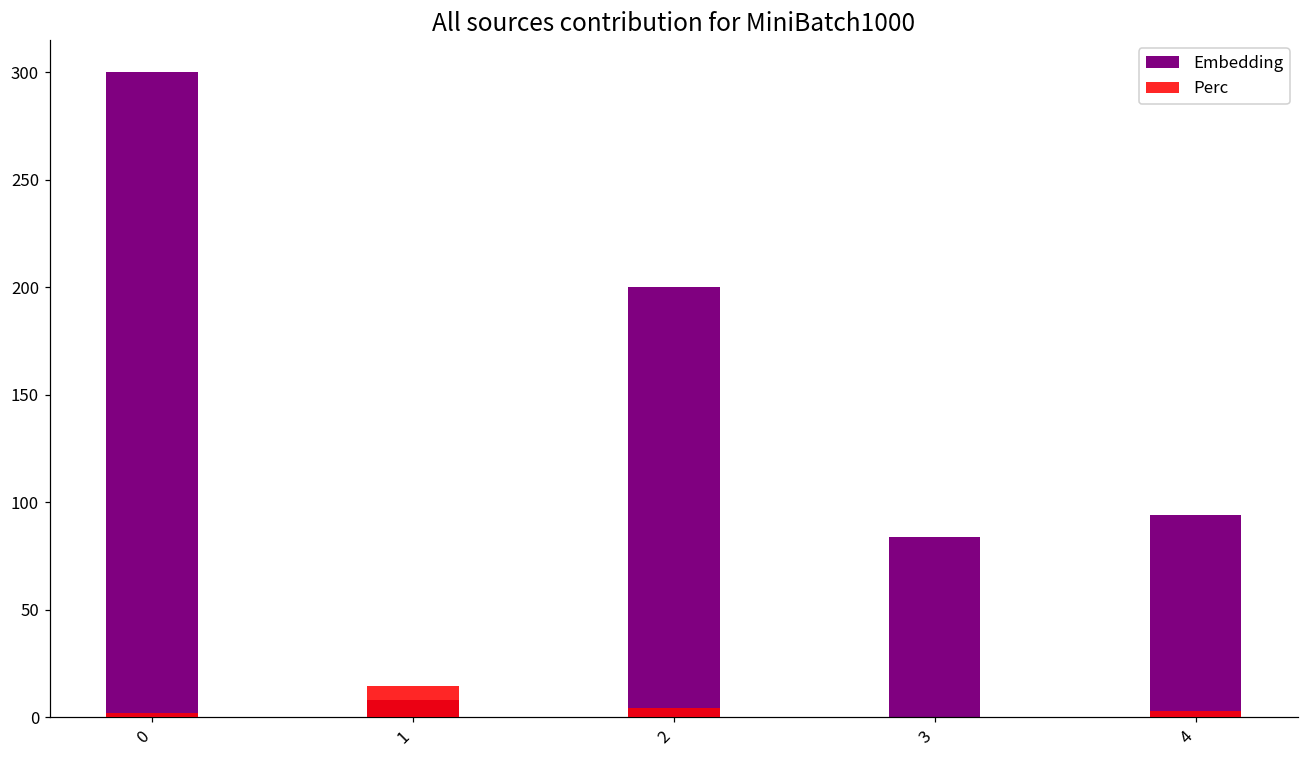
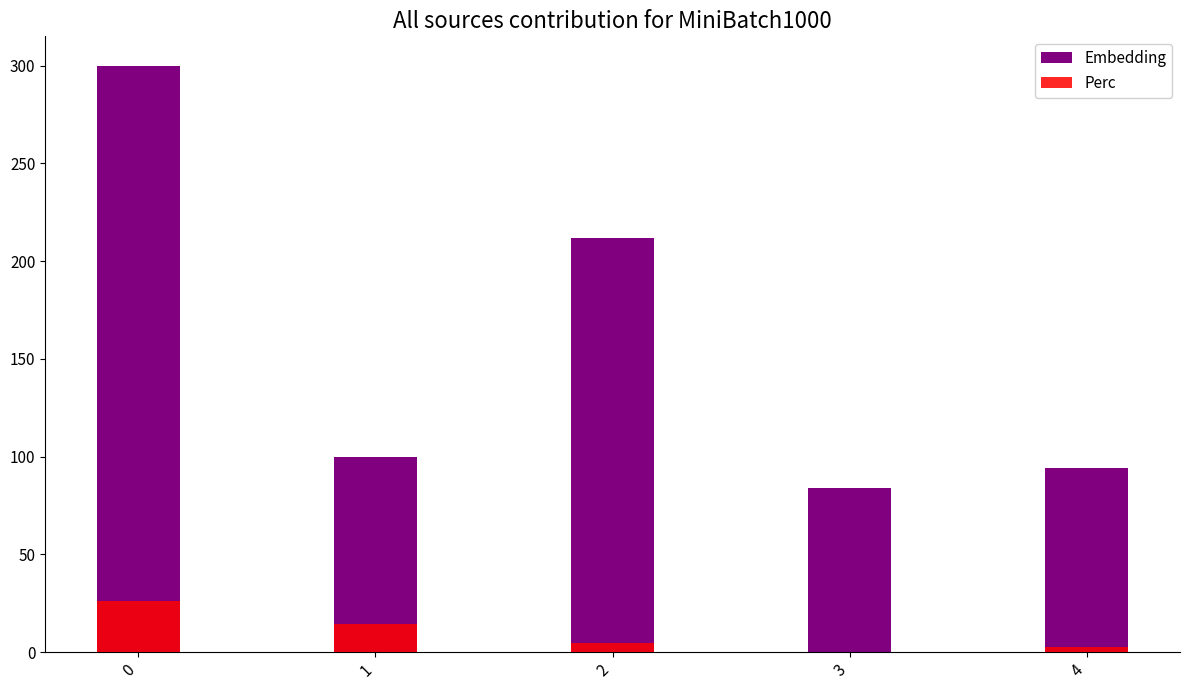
Perc, 0: 2 -> 26
Embedding, 1: 8 -> 100
Embedding, 2: 200 -> 212
